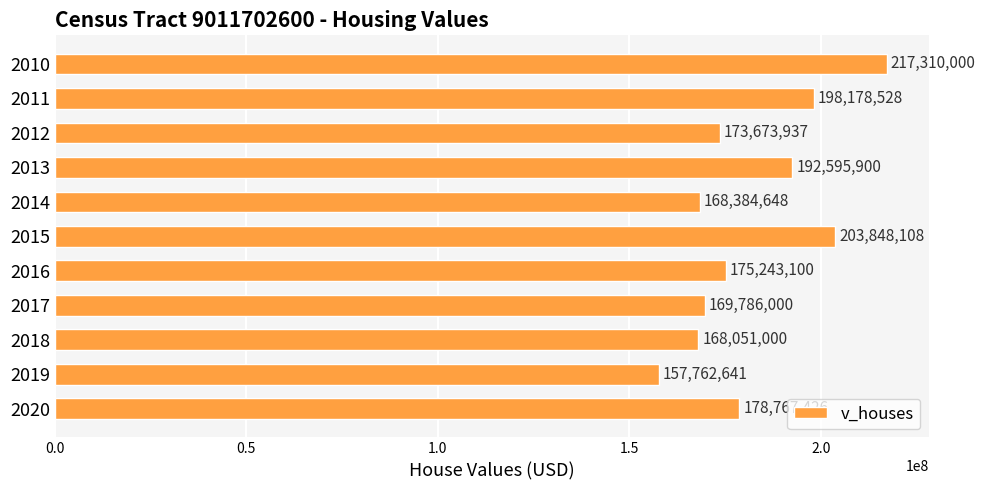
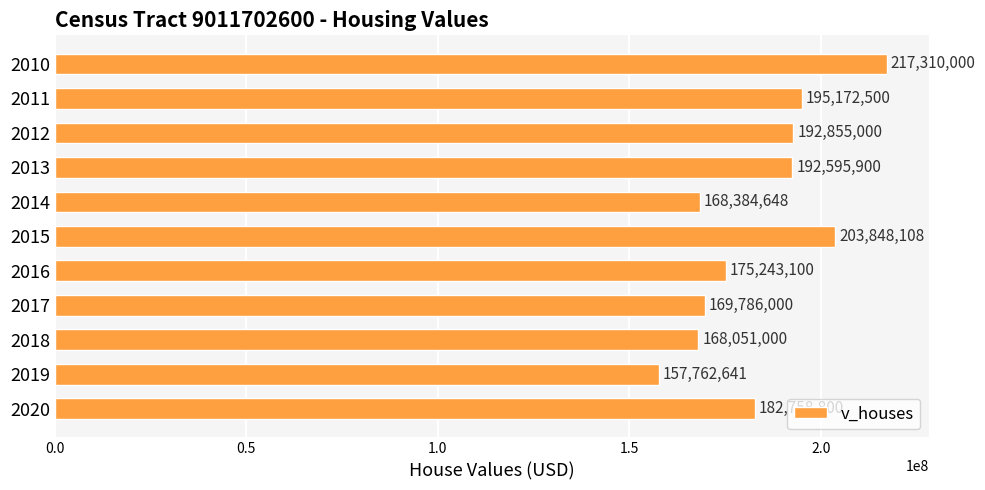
2011: 198,178,528 -> 195,172,500
2012: 173,673,937 -> 192,855,000
2020: 178,767,426 -> 182,758,800
